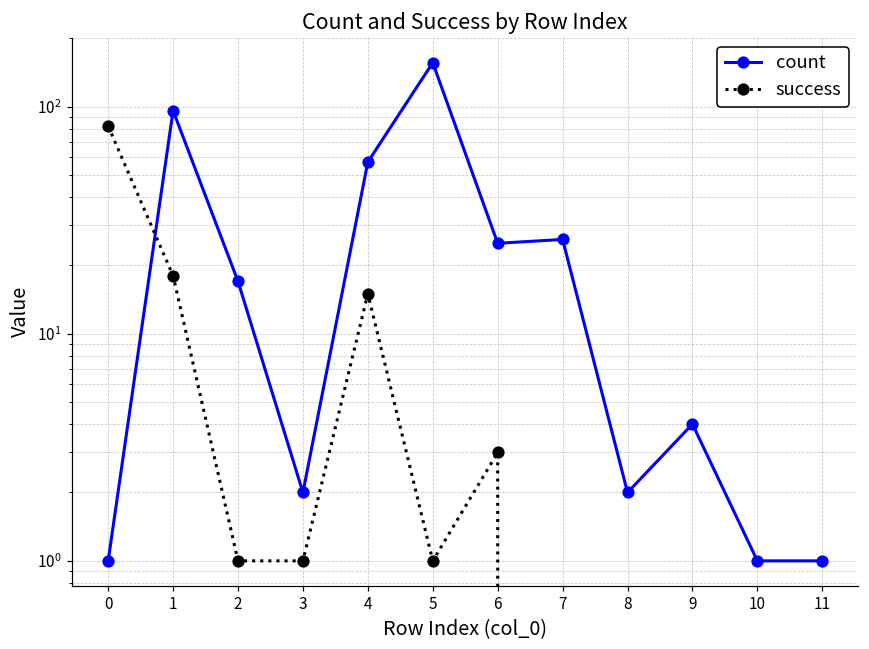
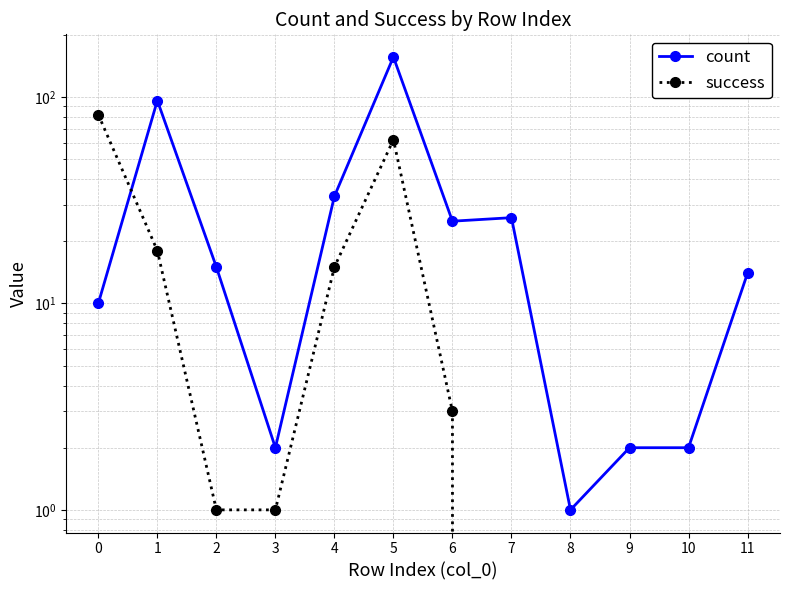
count, 0: 1 -> 10
count, 2: 17 -> 15
count, 4: 57 -> 33
success, 5: 1 -> 62
count, 8: 2 -> 1
count, 9: 4 -> 2
count, 10: 1 -> 2
count, 11: 1 -> 14
